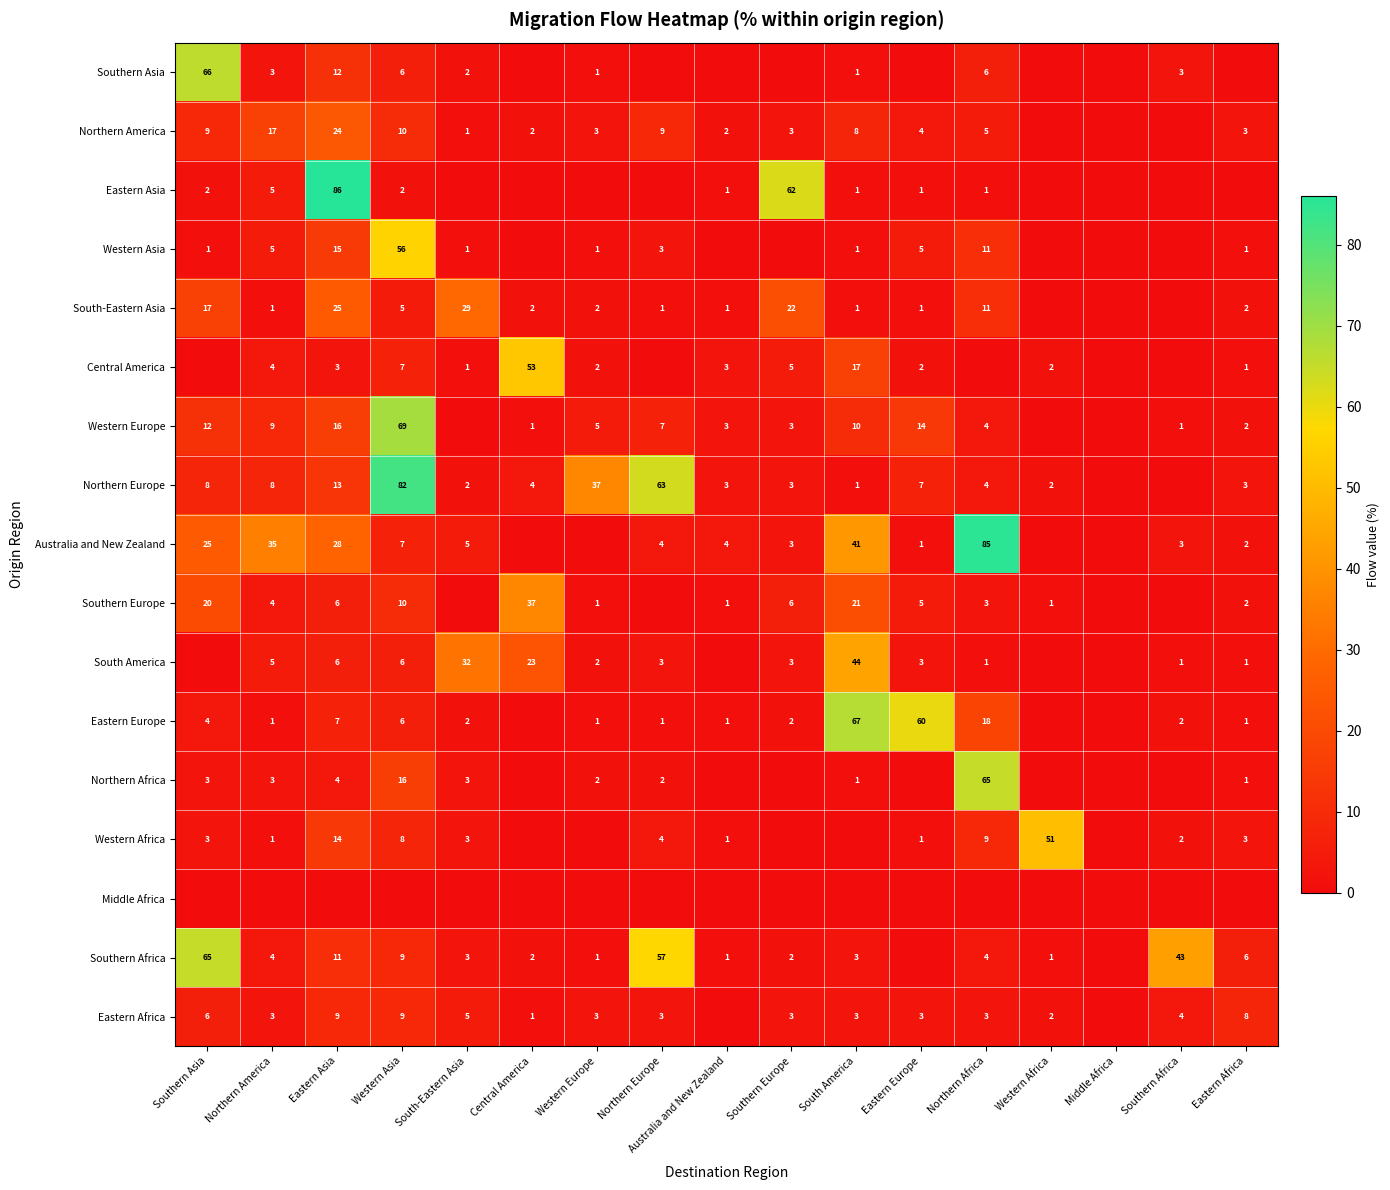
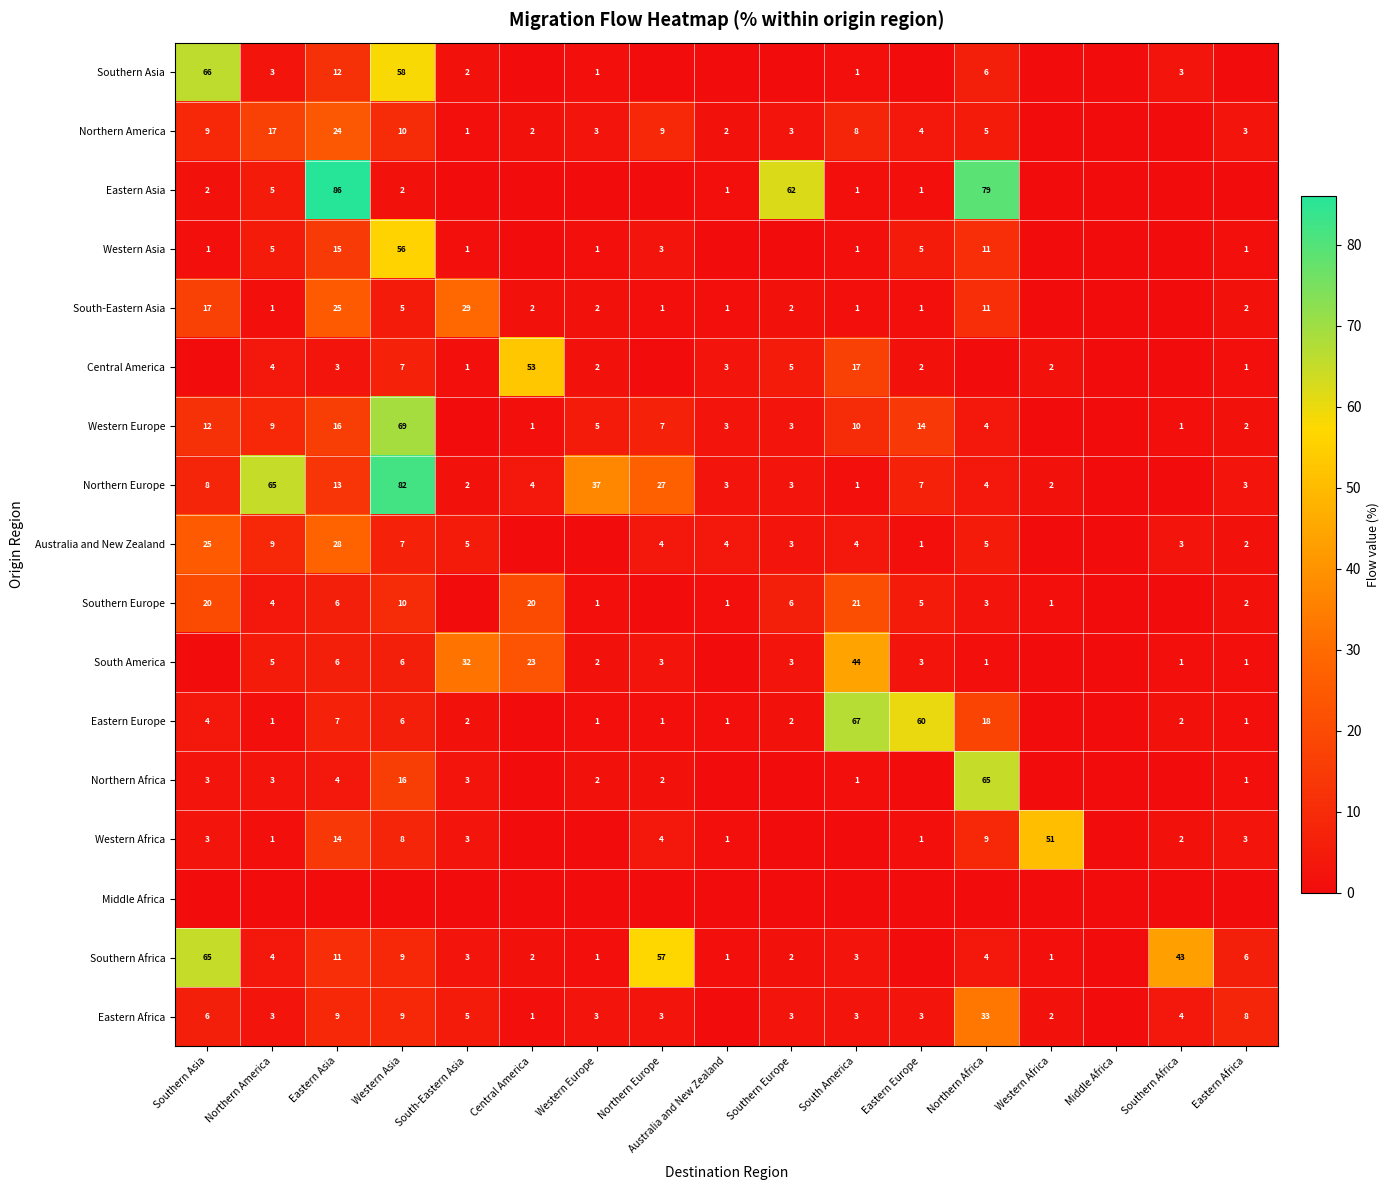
Southern Asia, Western Asia: 6 -> 58
Eastern Asia, Northern Africa: 1 -> 79
South-Eastern Asia, Southern Europe: 22 -> 2
Northern Europe, Northern America: 8 -> 65
Northern Europe, Northern Europe: 63 -> 27
Australia and New Zealand, Northern America: 35 -> 9
Australia and New Zealand, South America: 41 -> 4
Australia and New Zealand, Northern Africa: 85 -> 5
Southern Europe, Central America: 37 -> 20
Eastern Africa, Northern Africa: 3 -> 33
